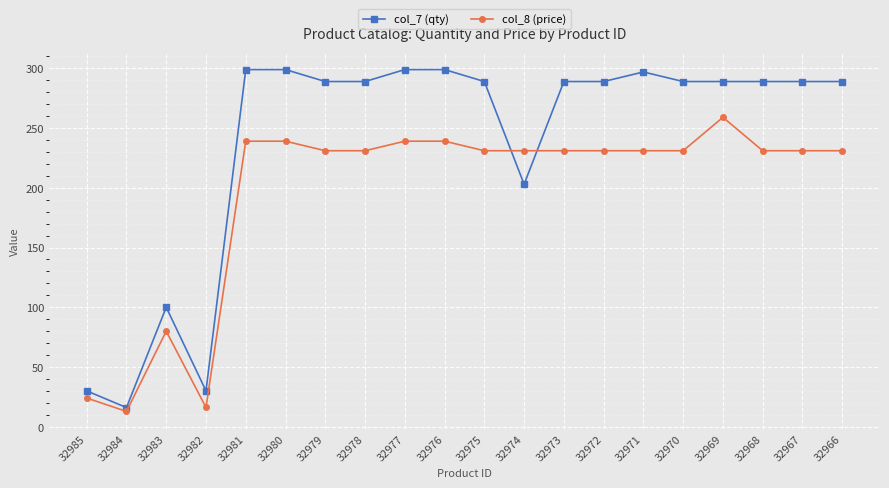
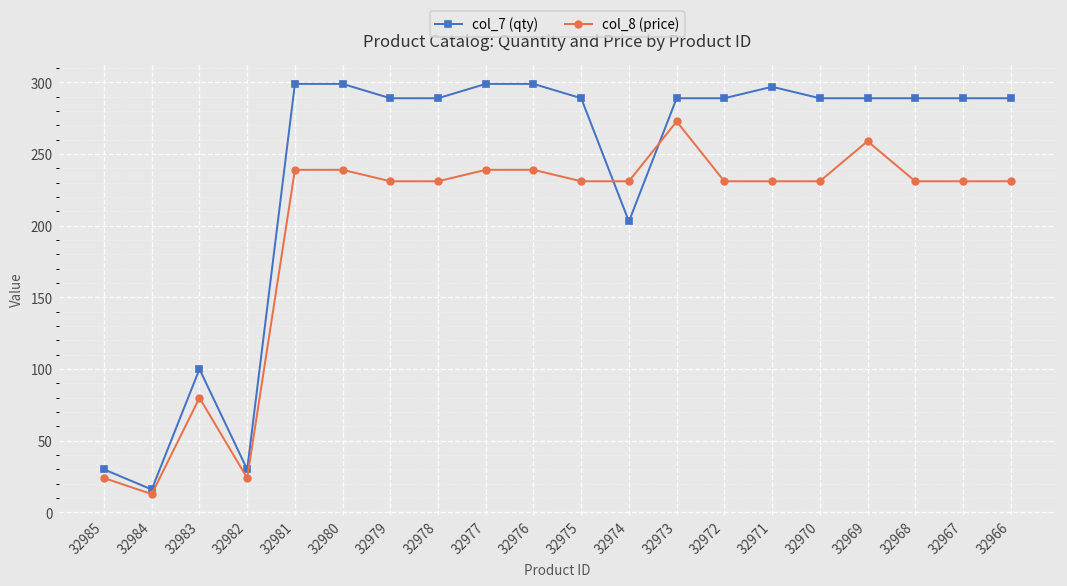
col_8 (price), 32982: 16 -> 24
col_8 (price), 32973: 231 -> 273
